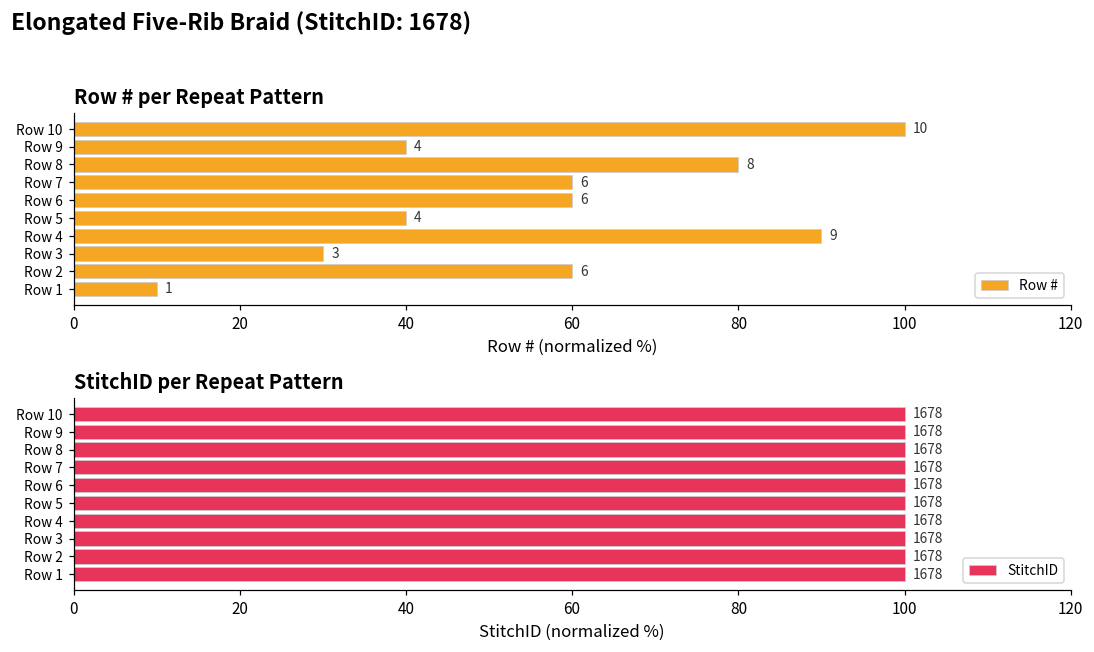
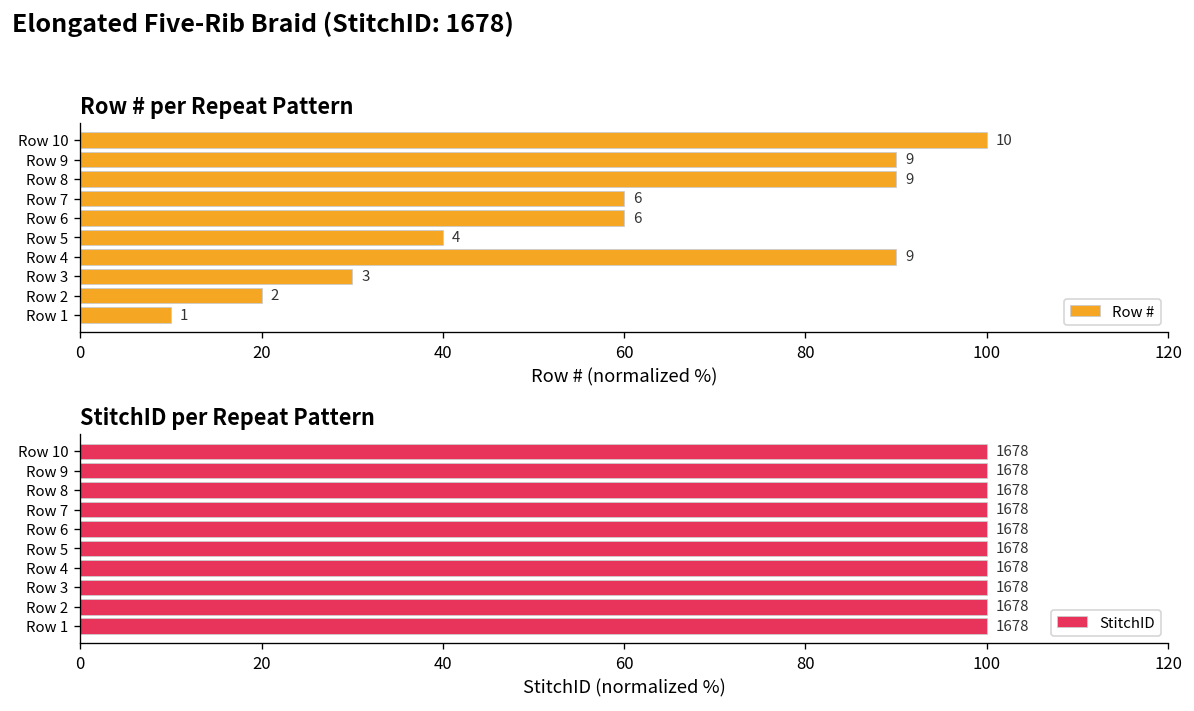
Row # per Repeat Pattern, Row 9: 4 -> 9
Row # per Repeat Pattern, Row 8: 8 -> 9
Row # per Repeat Pattern, Row 2: 6 -> 2
